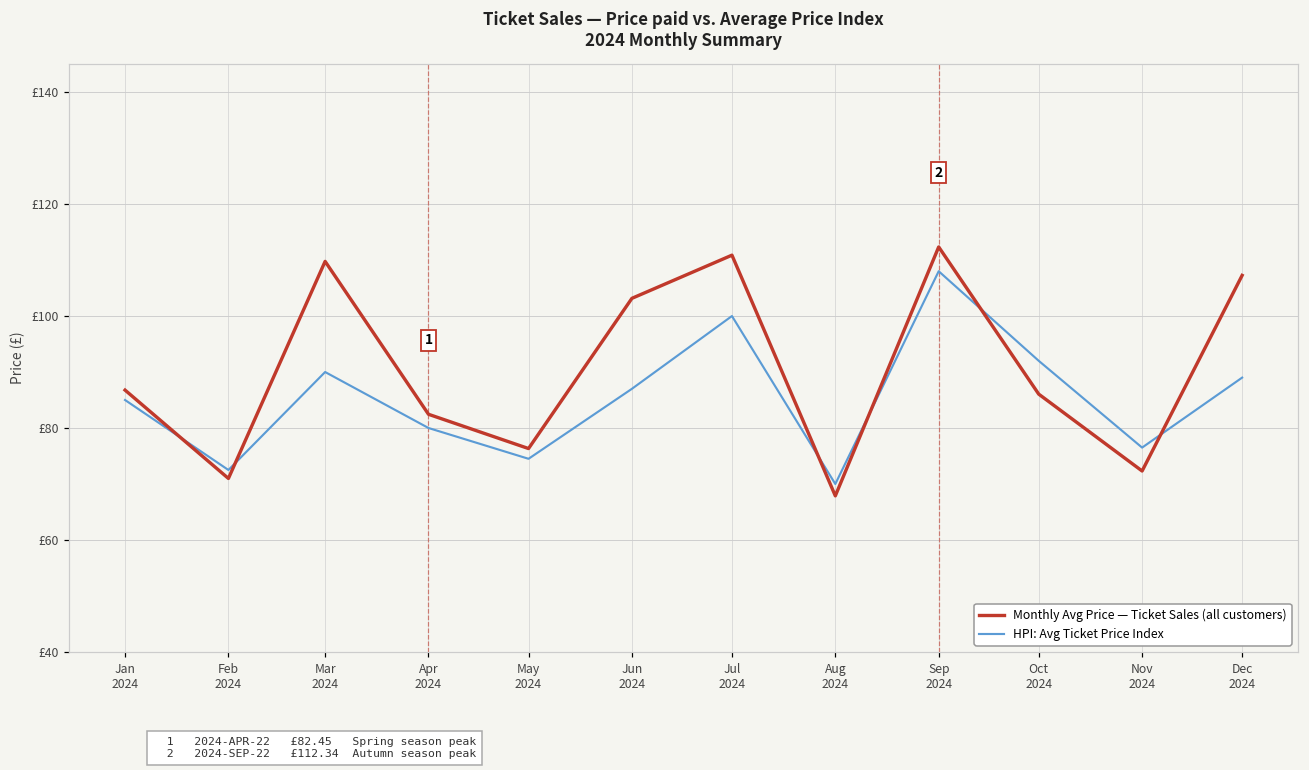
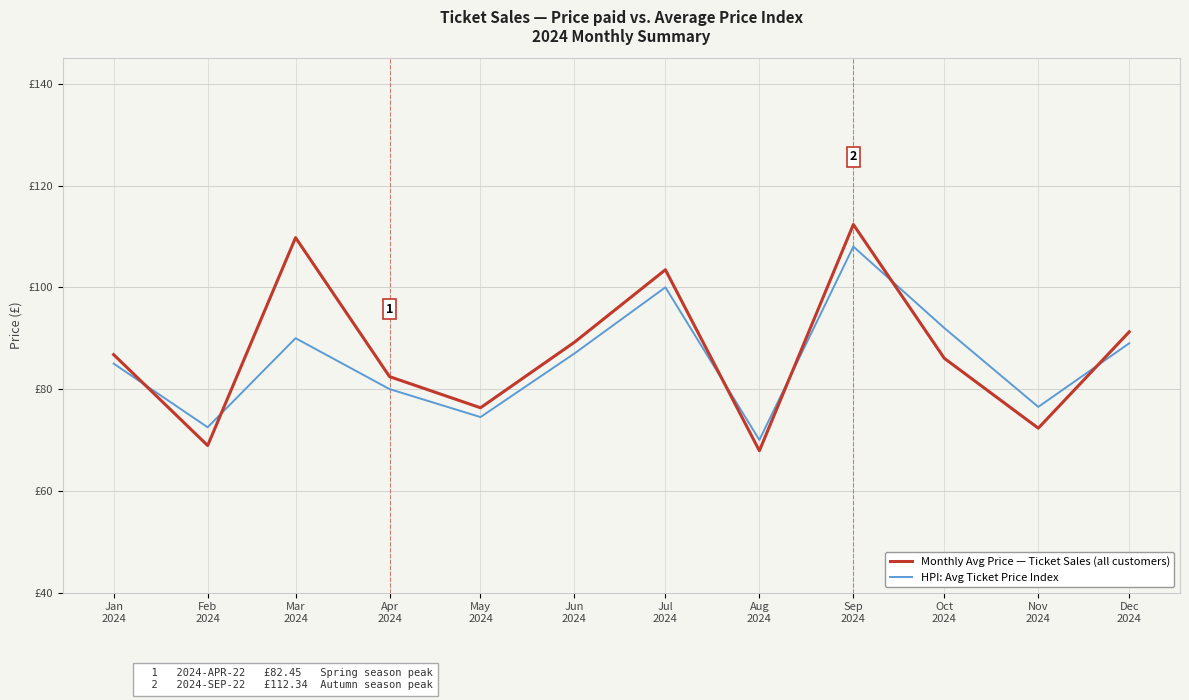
Monthly Avg Price — Ticket Sales (all customers), Feb 2024: £71 -> £69
Monthly Avg Price — Ticket Sales (all customers), Jun 2024: £103 -> £89
Monthly Avg Price — Ticket Sales (all customers), Jul 2024: £111 -> £103
Monthly Avg Price — Ticket Sales (all customers), Dec 2024: £107 -> £91
